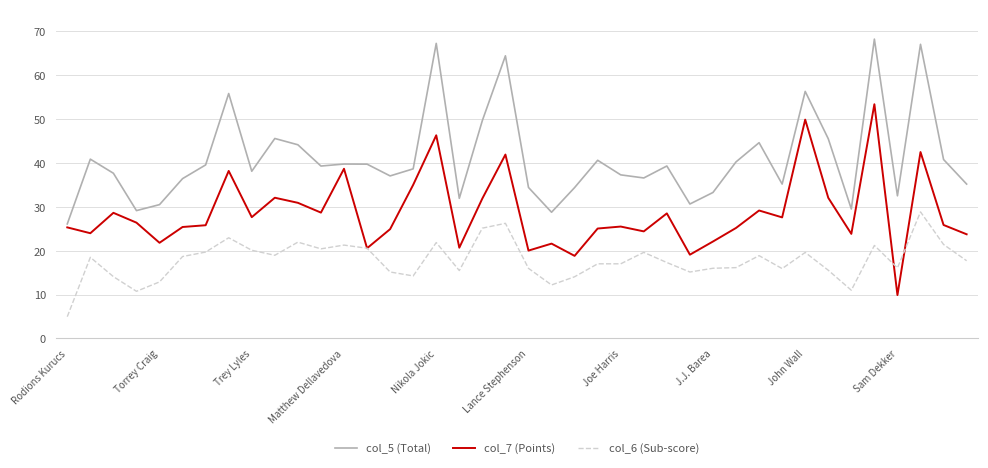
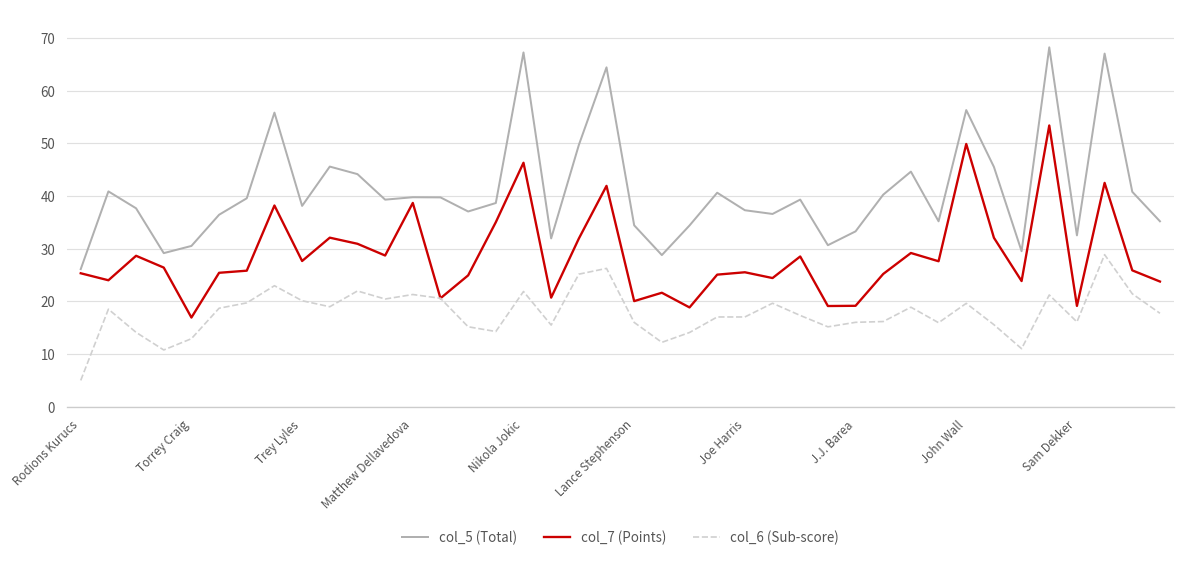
col_7 (Points), Torrey Craig: 22 -> 17
col_7 (Points), J.J. Barea: 22 -> 19
col_7 (Points), Sam Dekker: 10 -> 19
